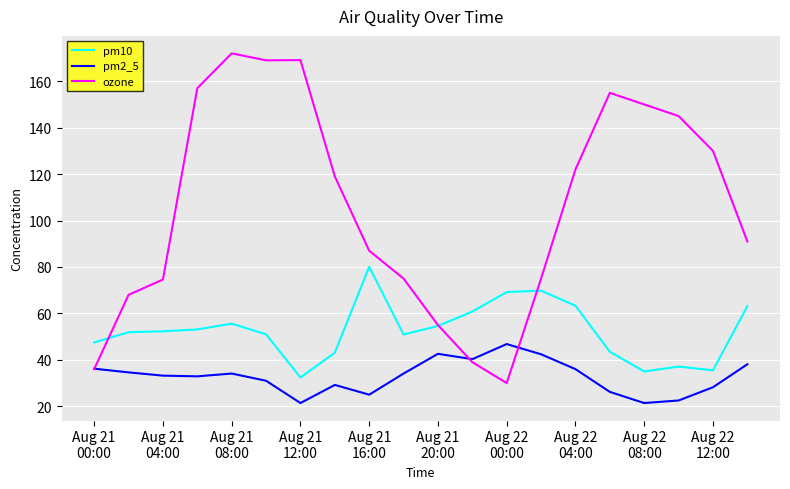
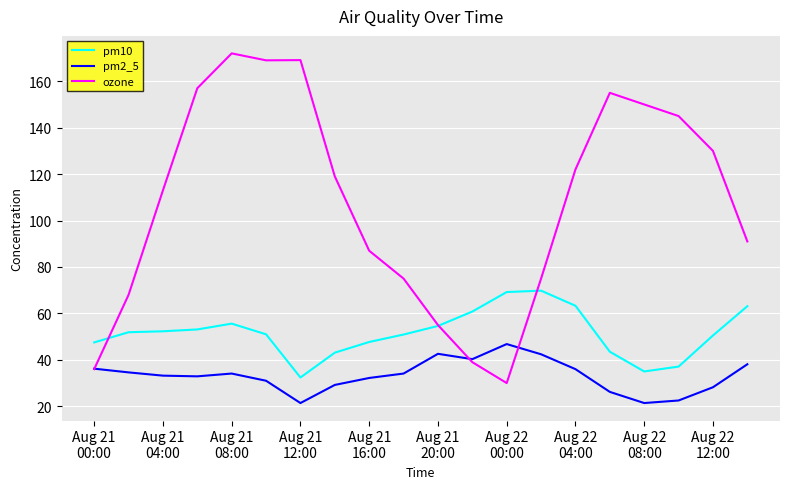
ozone, Aug 21 04:00: 75 -> 113
pm10, Aug 21 16:00: 80 -> 48
pm2_5, Aug 21 16:00: 25 -> 32
pm10, Aug 22 12:00: 36 -> 51
